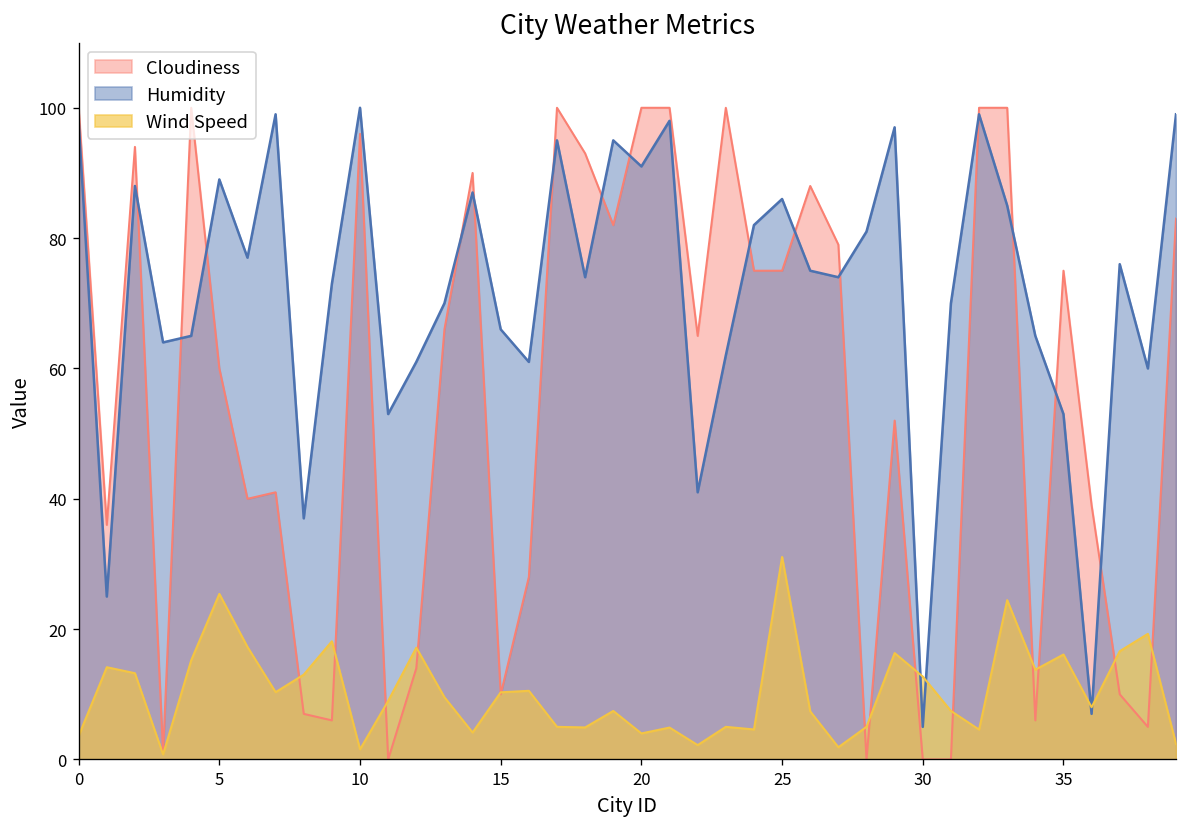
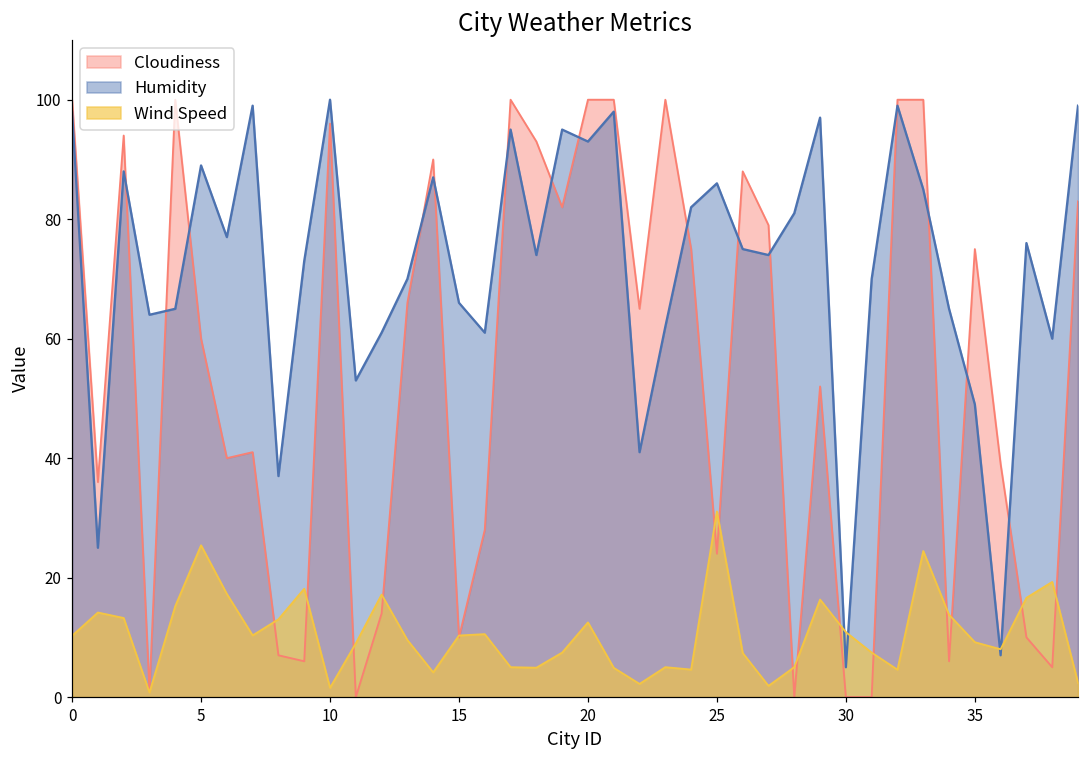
Wind Speed, 0: 4 -> 10
Humidity, 20: 91 -> 93
Wind Speed, 20: 4 -> 13
Cloudiness, 25: 75 -> 24
Wind Speed, 30: 13 -> 11
Humidity, 35: 53 -> 49
Wind Speed, 35: 16 -> 9
